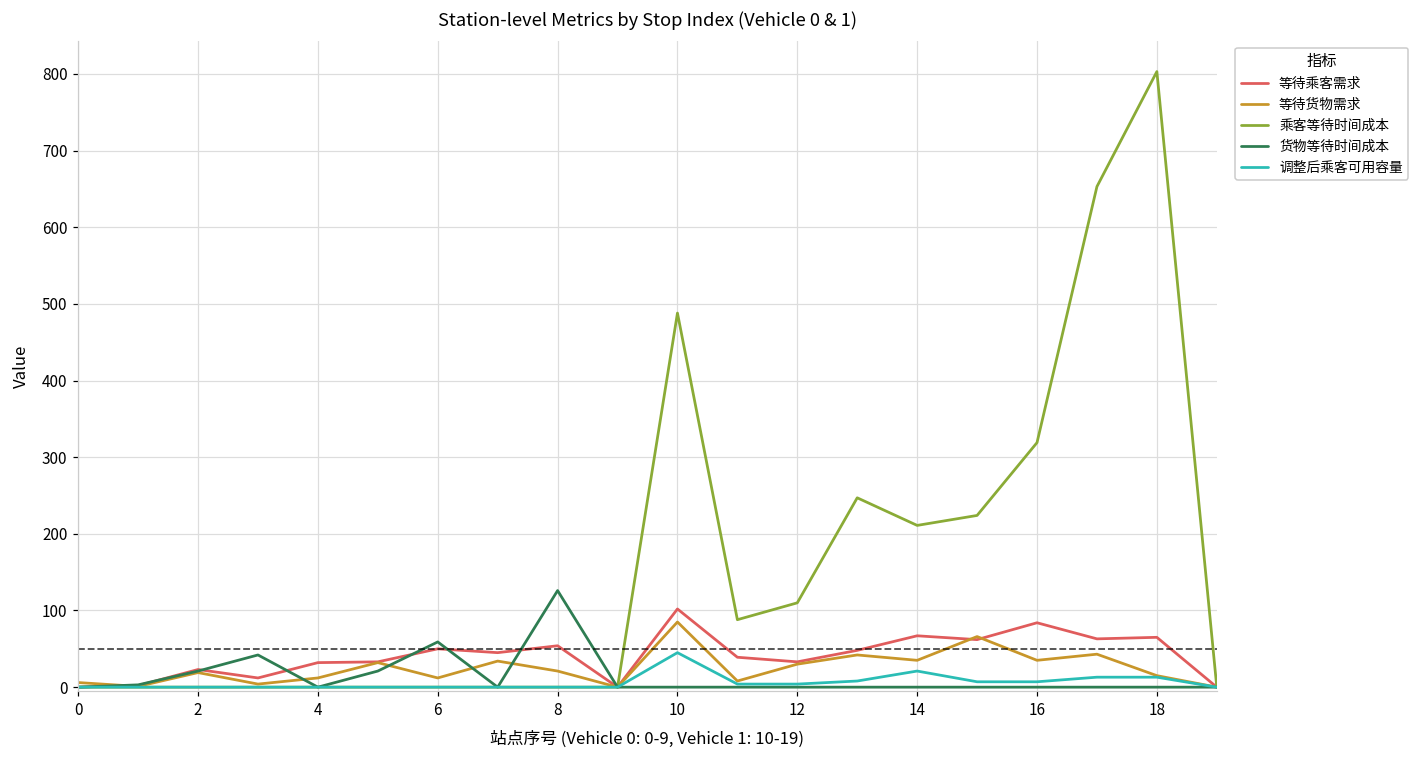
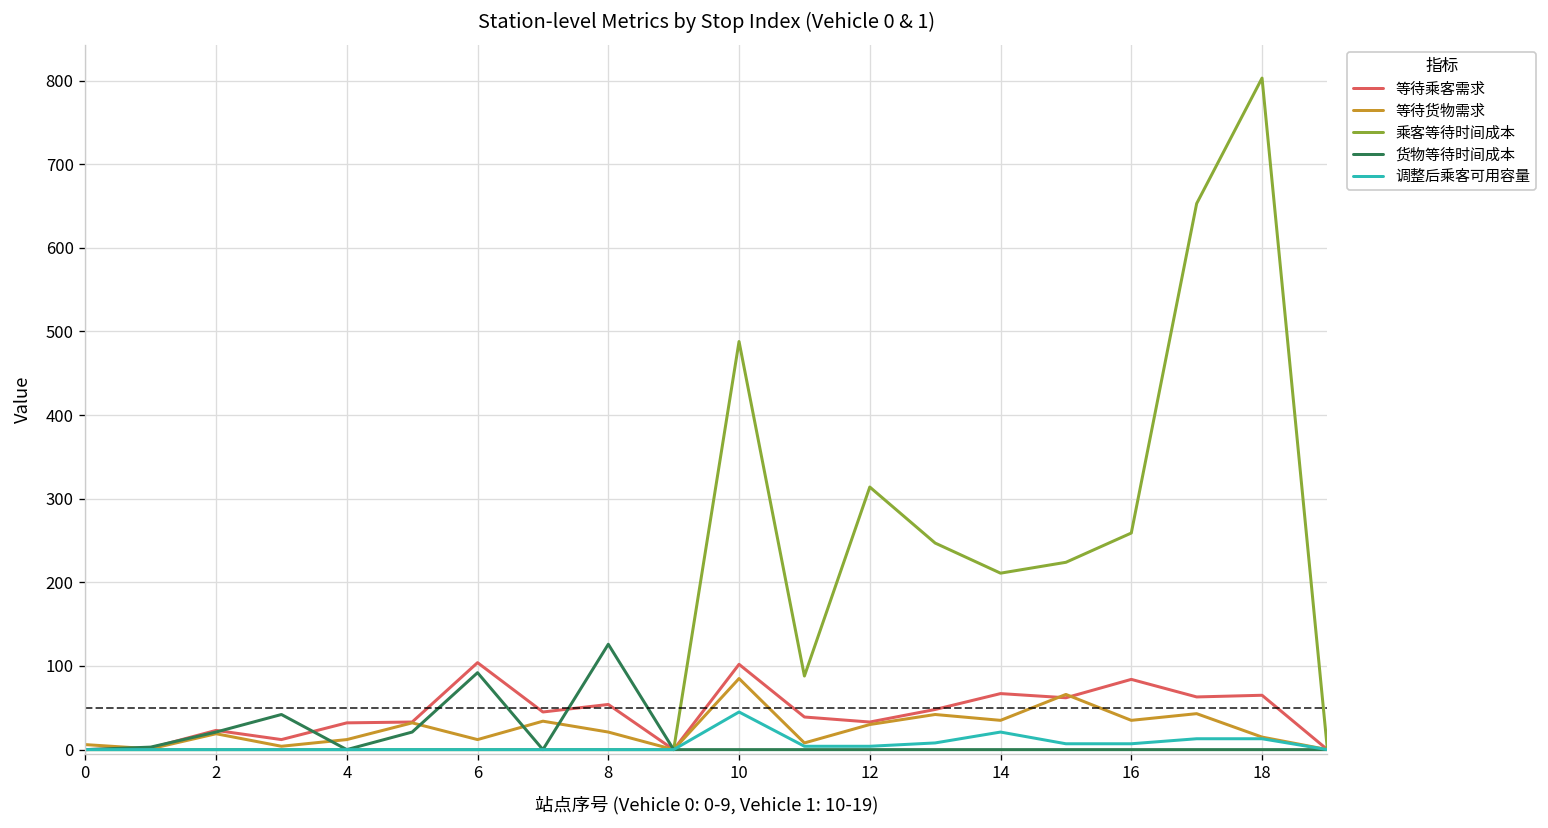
等待乘客需求, 6: 50 -> 100
货物等待时间成本, 6: 60 -> 90
乘客等待时间成本, 12: 110 -> 310
乘客等待时间成本, 16: 320 -> 260
